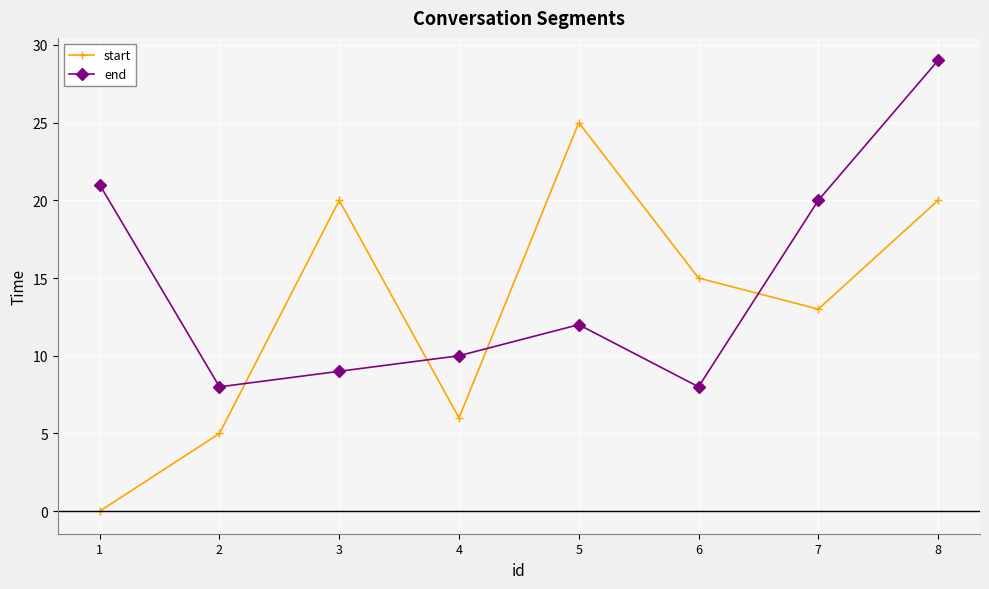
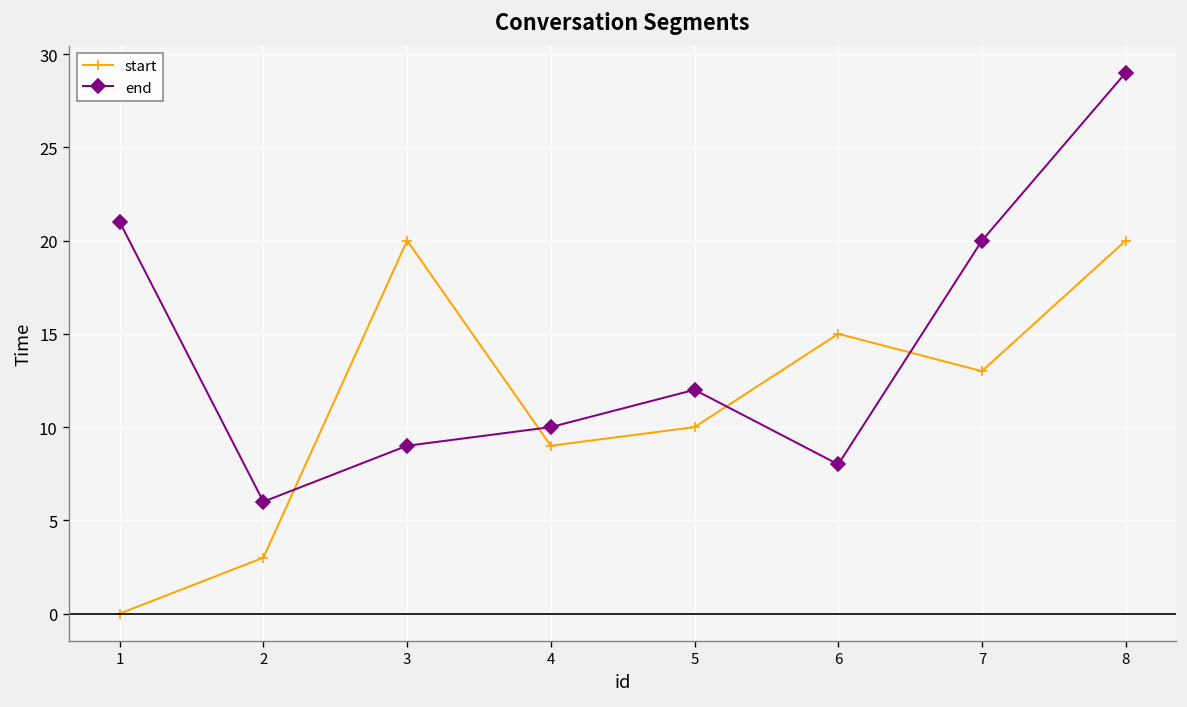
start, 2: 5 -> 3
end, 2: 8 -> 6
start, 4: 6 -> 9
start, 5: 25 -> 10
